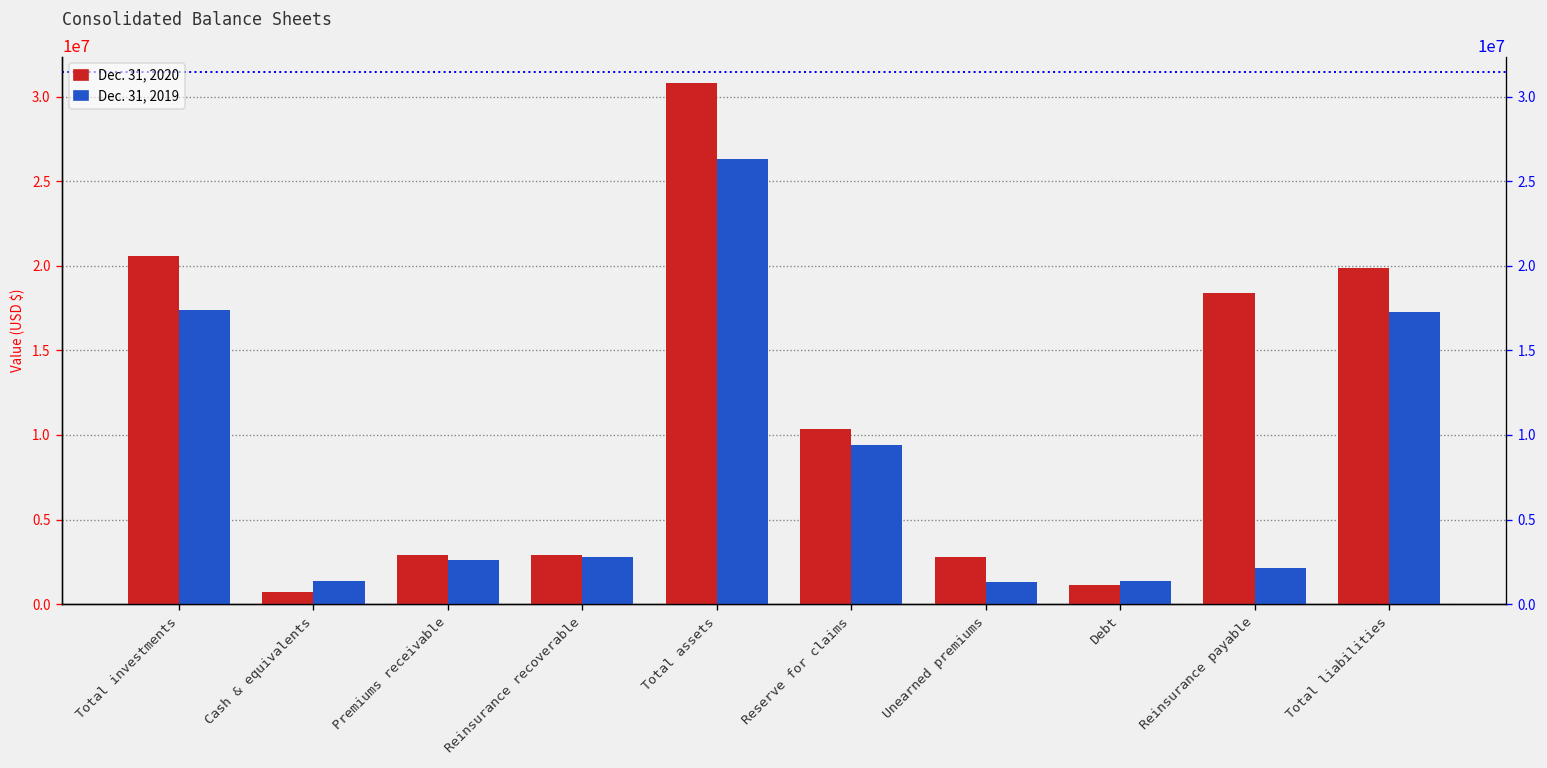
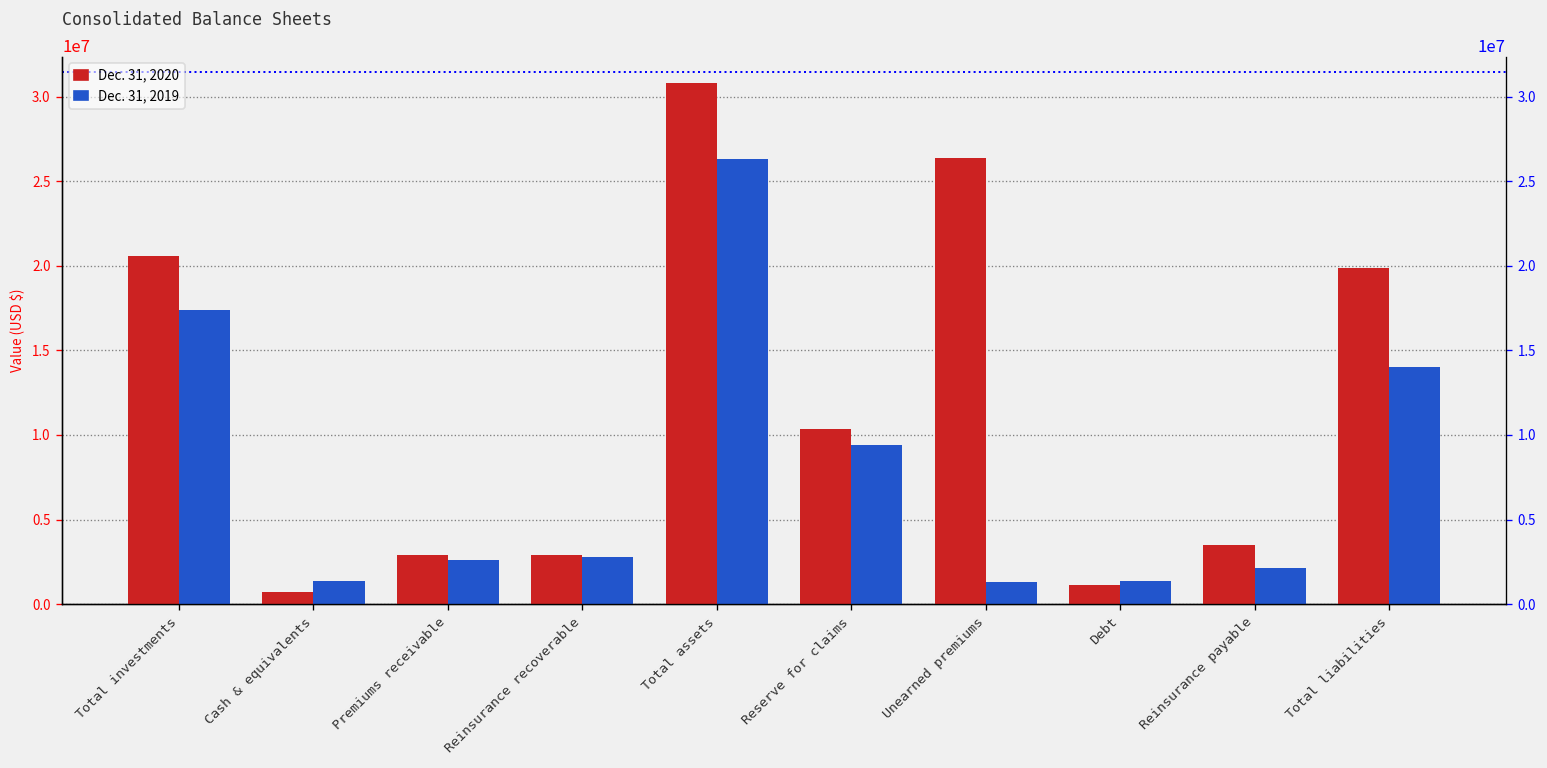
Dec. 31, 2020, Unearned premiums: 2800000 -> 26400000
Dec. 31, 2020, Reinsurance payable: 18400000 -> 3500000
Dec. 31, 2019, Total liabilities: 17300000 -> 14000000
